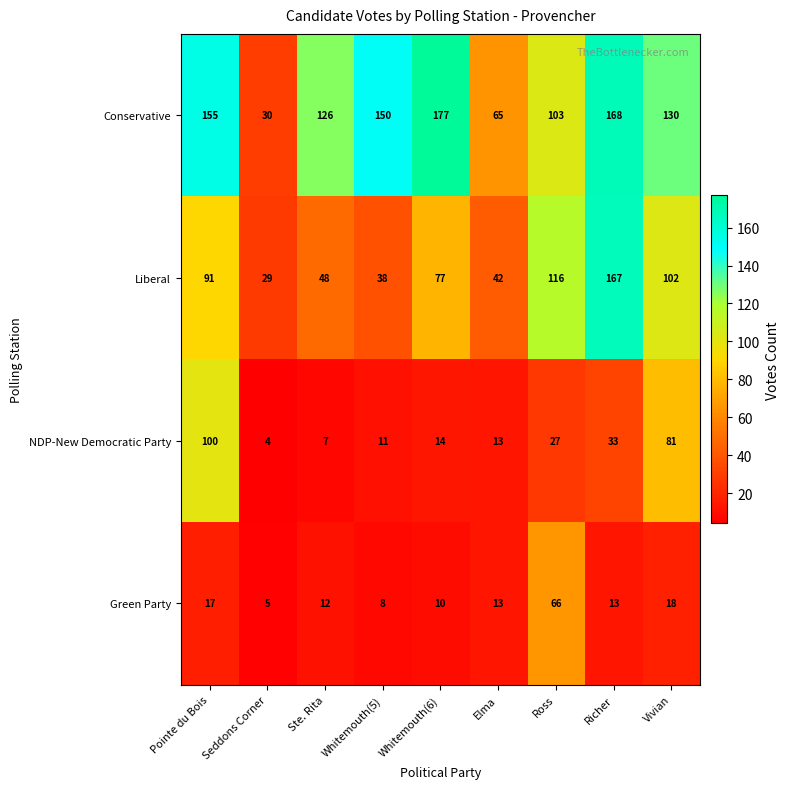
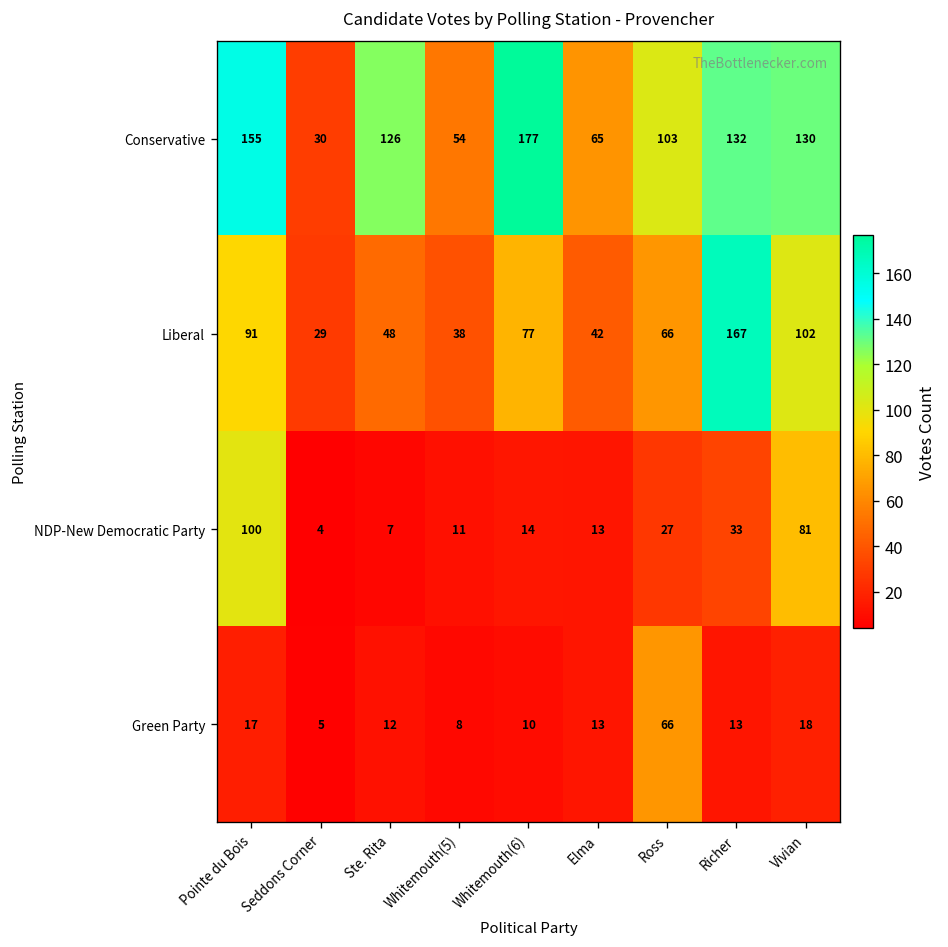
Conservative, Whitemouth(5): 150 -> 54
Conservative, Richer: 168 -> 132
Liberal, Ross: 116 -> 66
